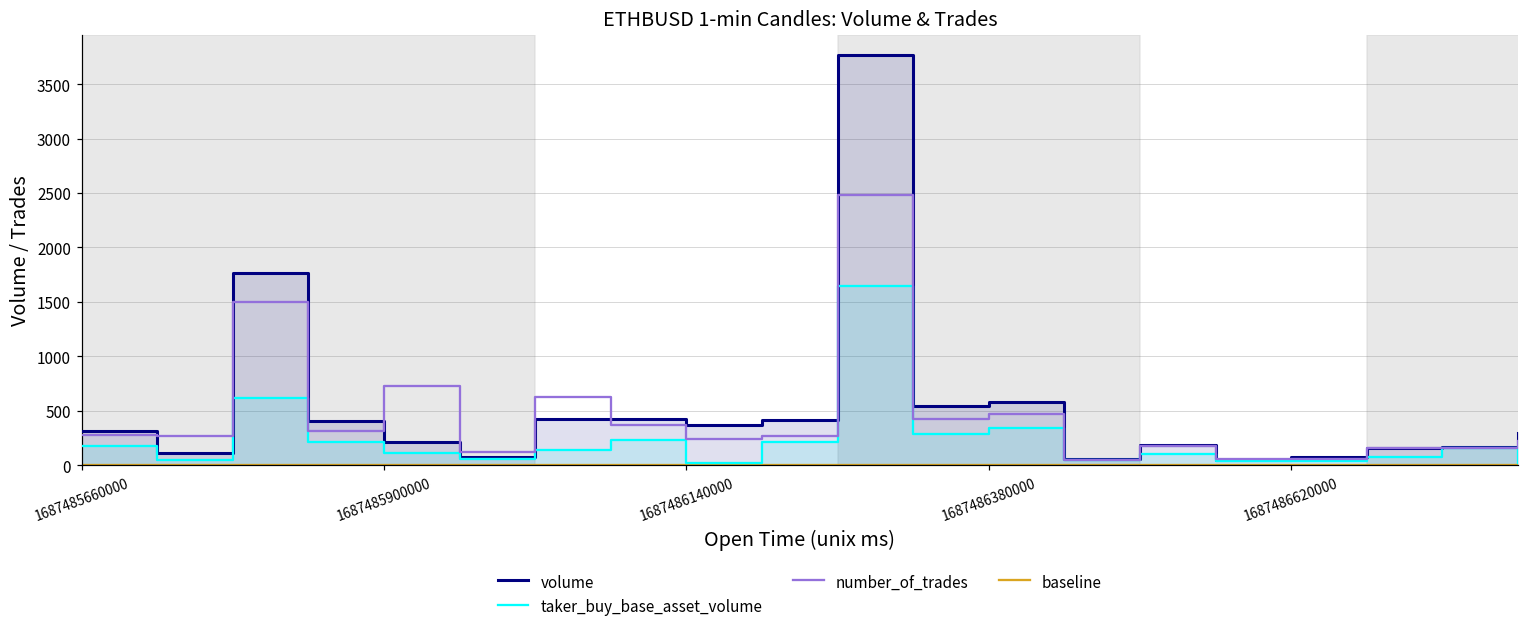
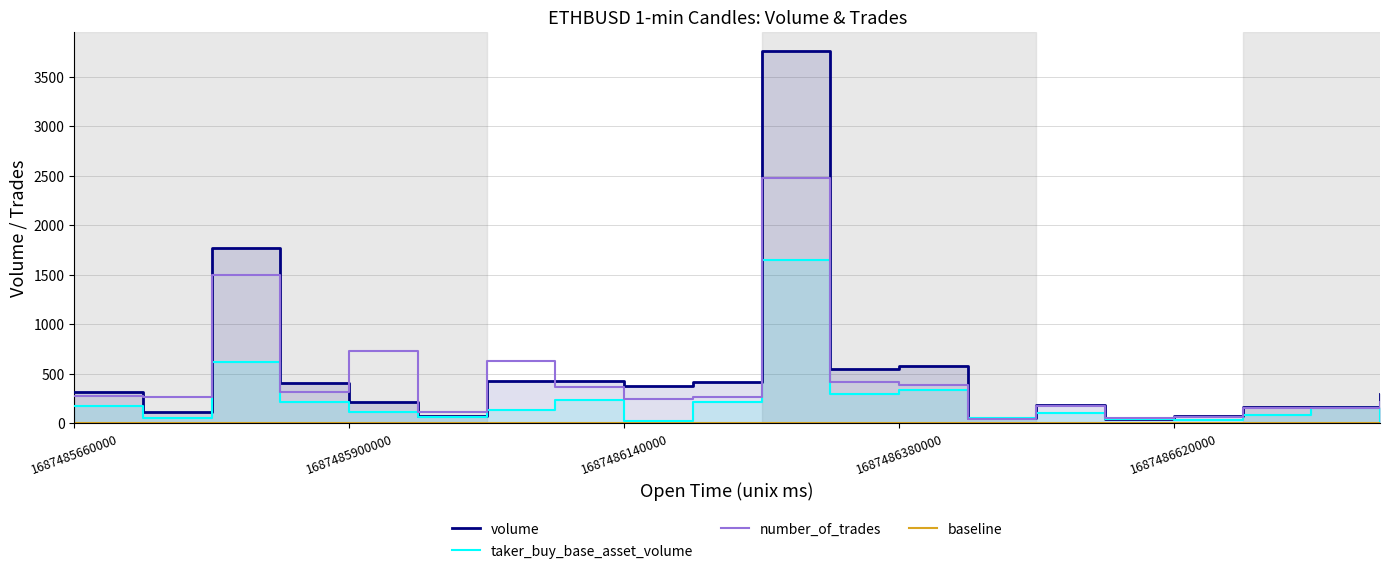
number_of_trades, 1687486380000: 500 -> 400
